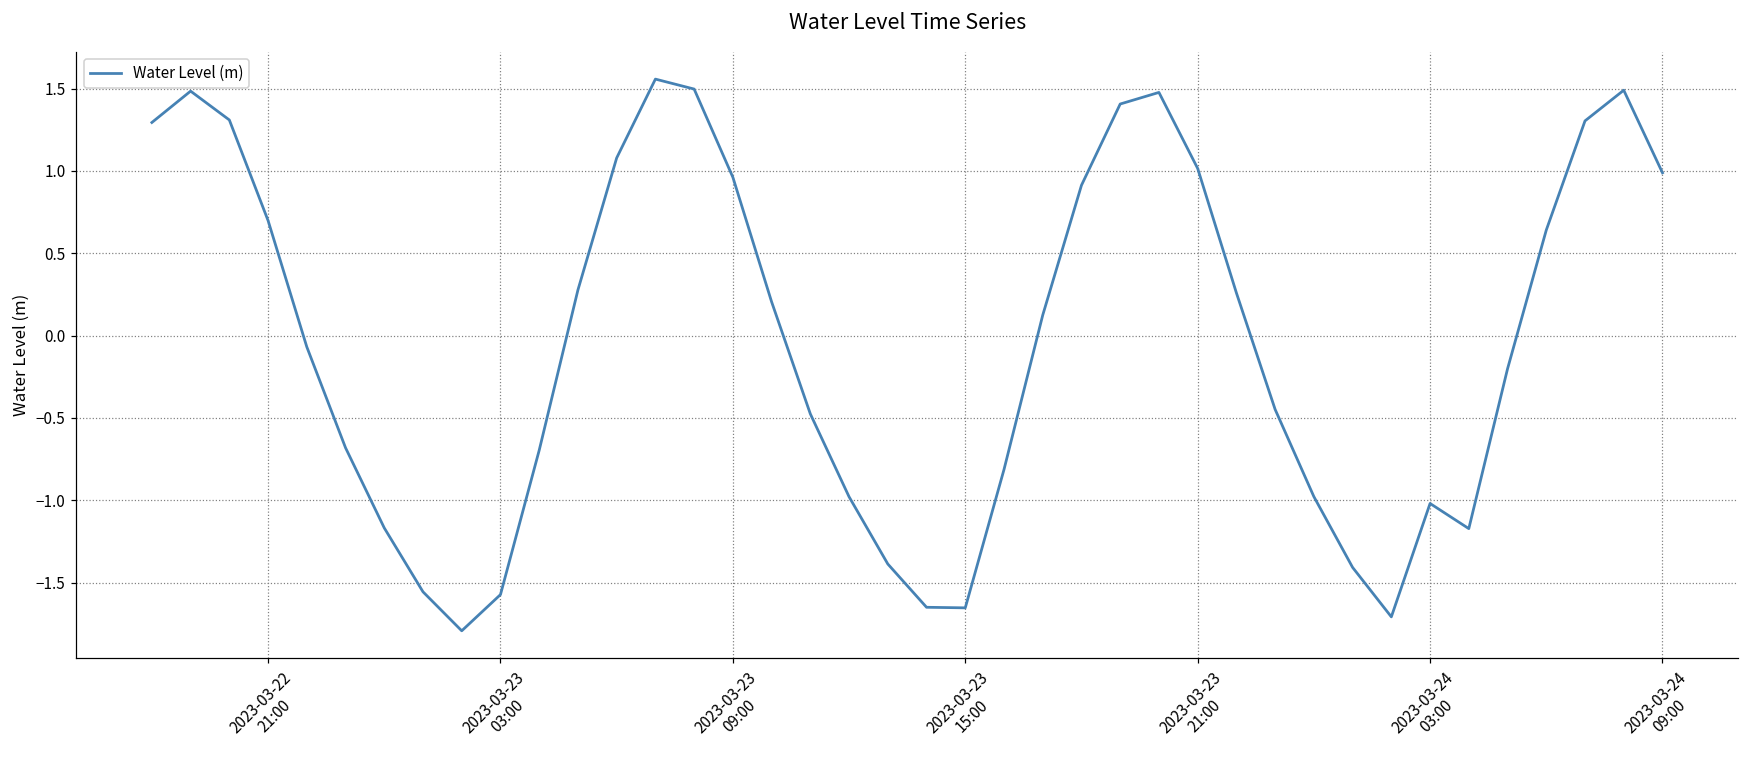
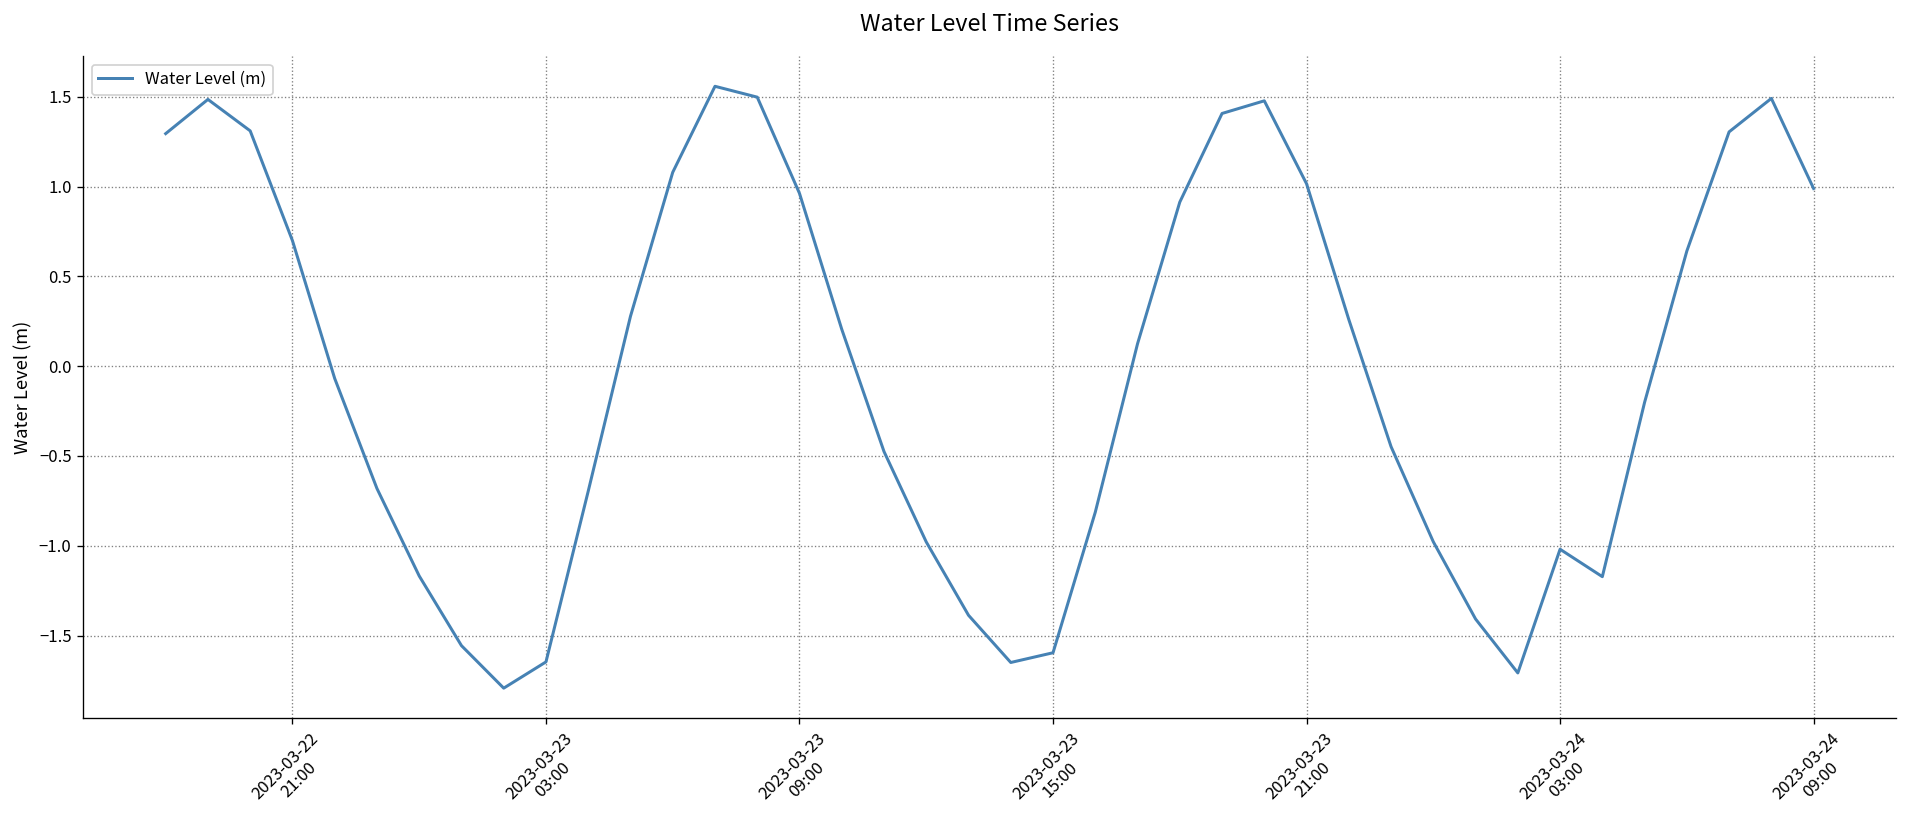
2023-03-23 03:00: -1.57 -> -1.65
2023-03-23 15:00: -1.65 -> -1.60
